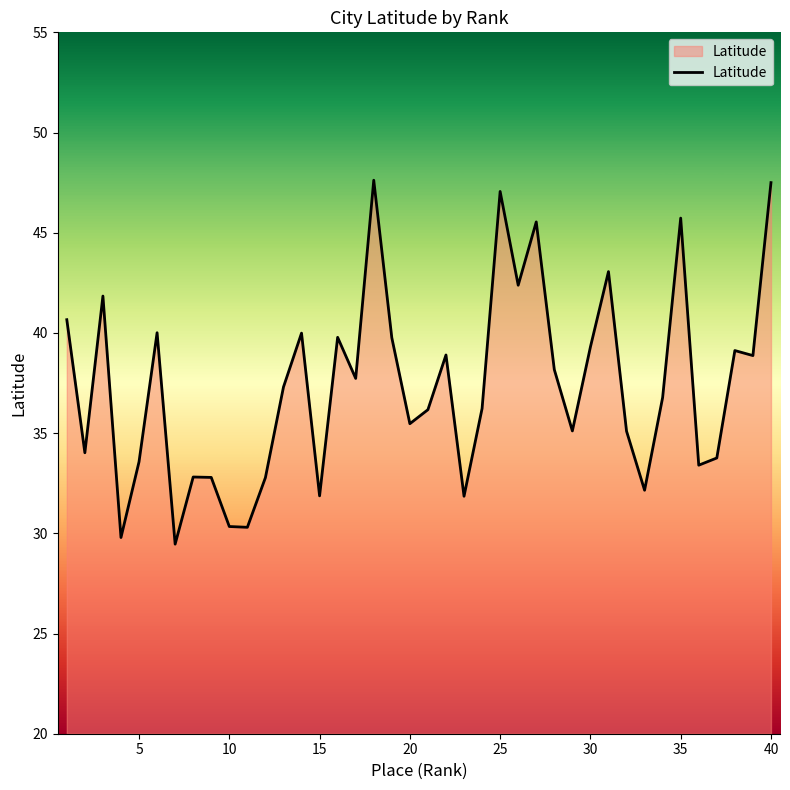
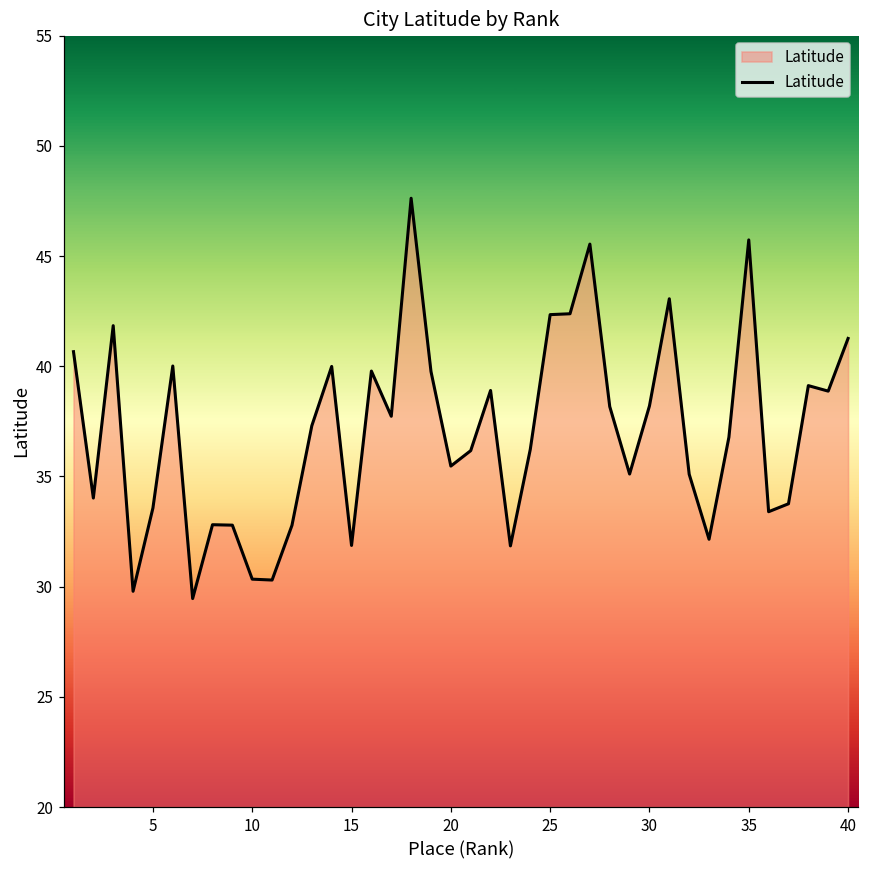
25: 47.1 -> 42.3
30: 39.3 -> 38.2
40: 47.5 -> 41.3
